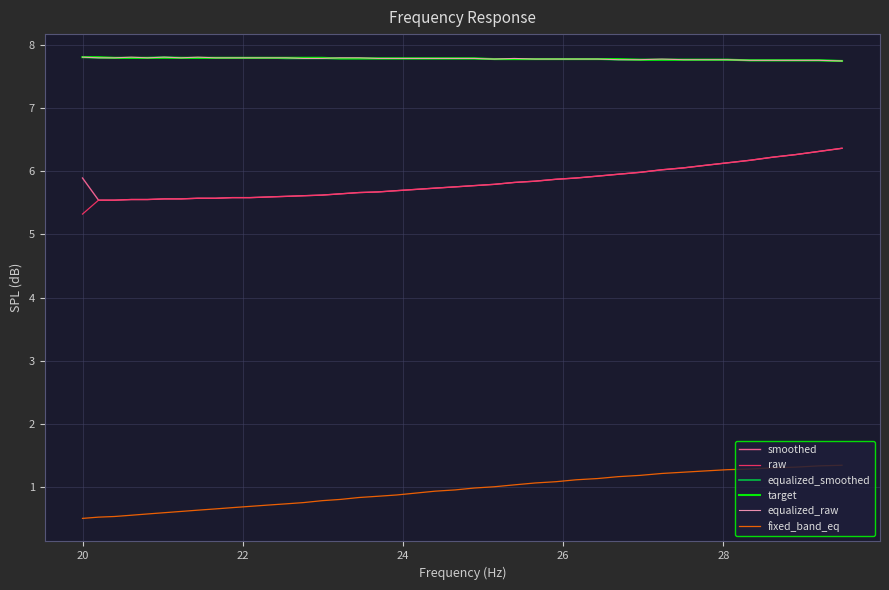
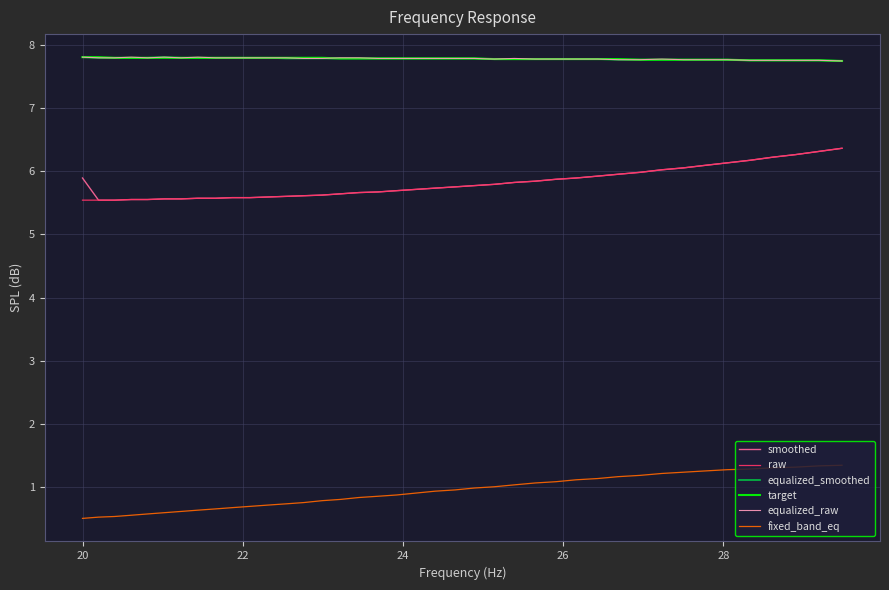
raw, 20: 5.3 -> 5.5
